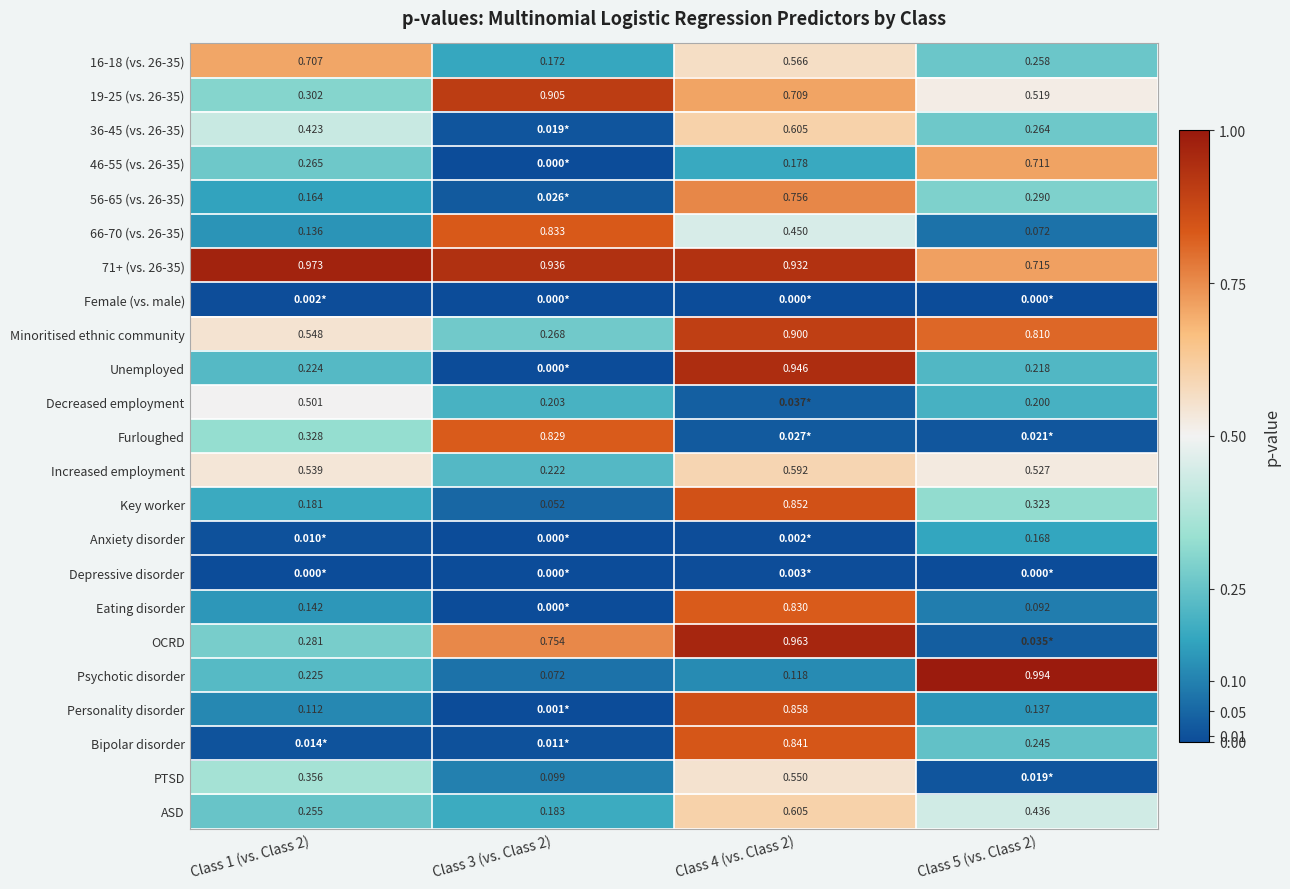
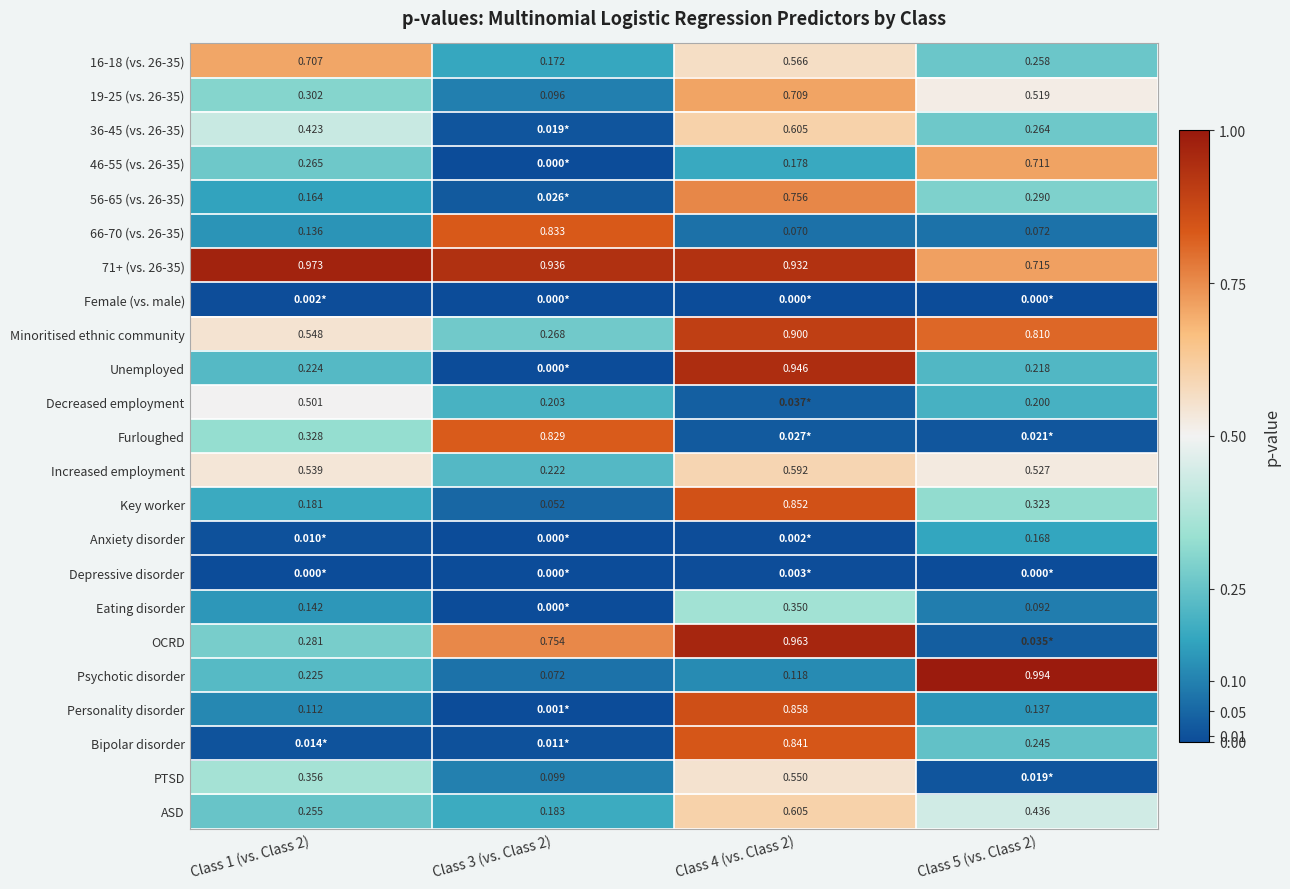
19-25 (vs. 26-35), Class 3 (vs. Class 2): 0.905 -> 0.096
66-70 (vs. 26-35), Class 4 (vs. Class 2): 0.450 -> 0.070
Eating disorder, Class 4 (vs. Class 2): 0.830 -> 0.350
